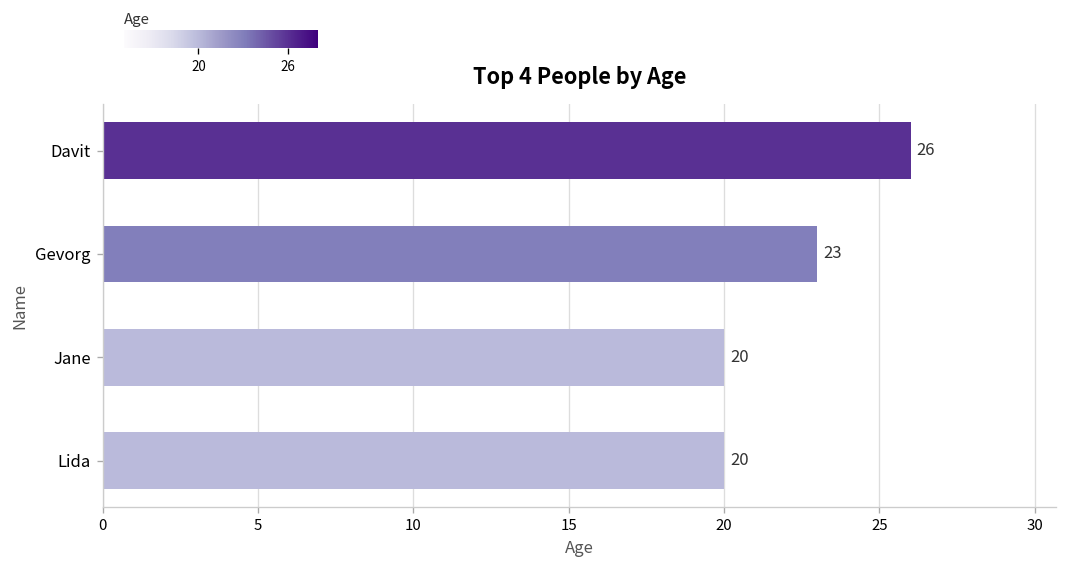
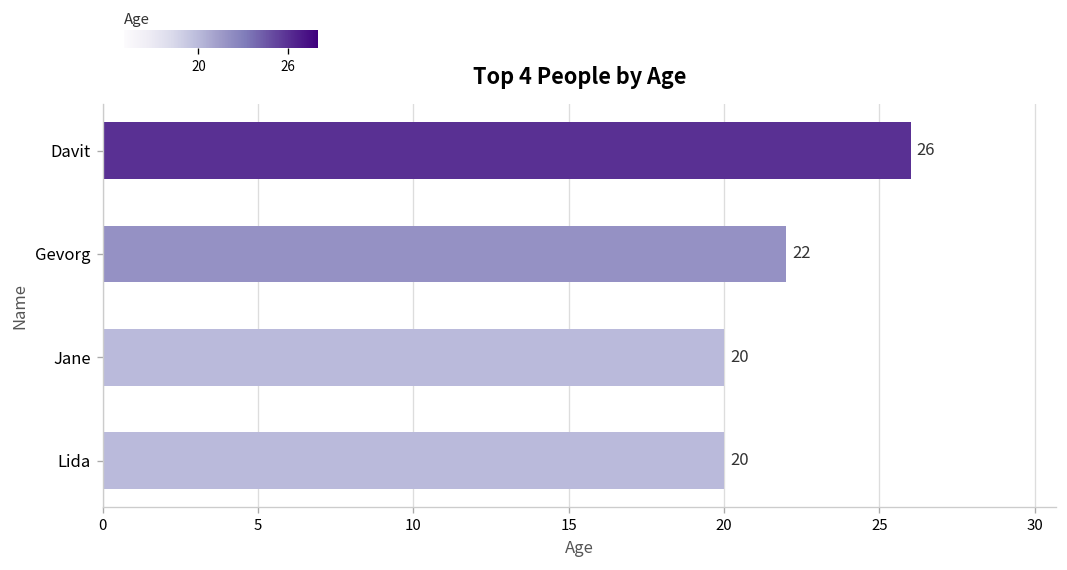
Gevorg: 23 -> 22
